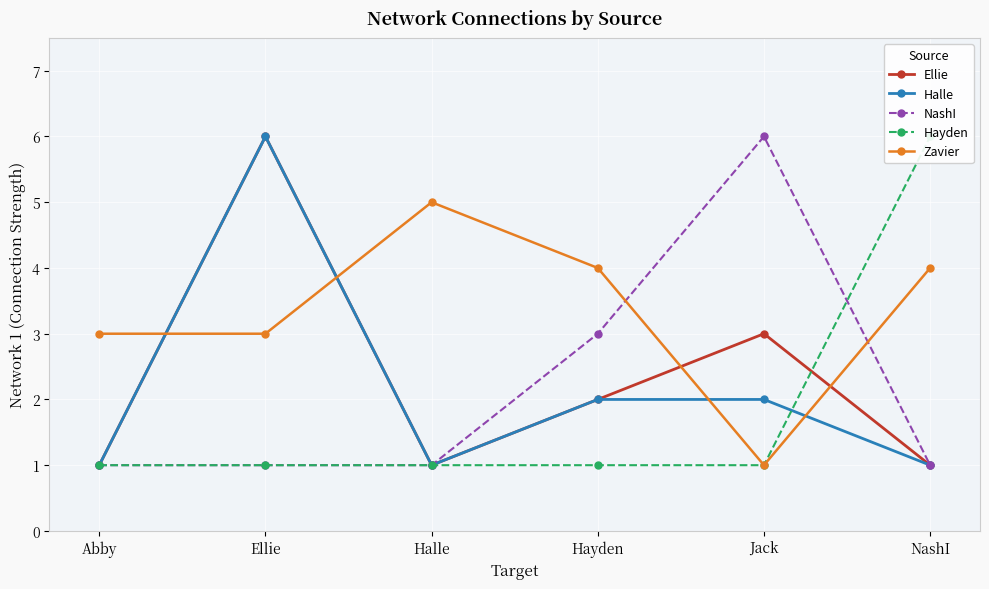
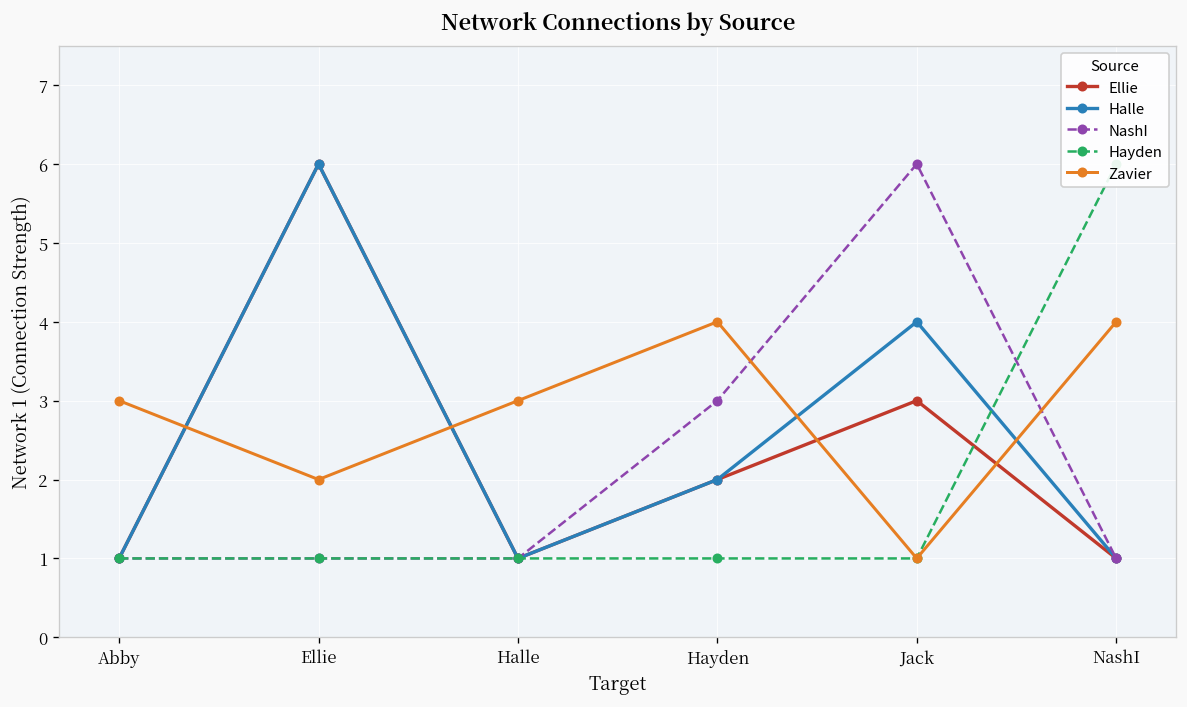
Zavier, Ellie: 3 -> 2
Zavier, Halle: 5 -> 3
Halle, Jack: 2 -> 4
